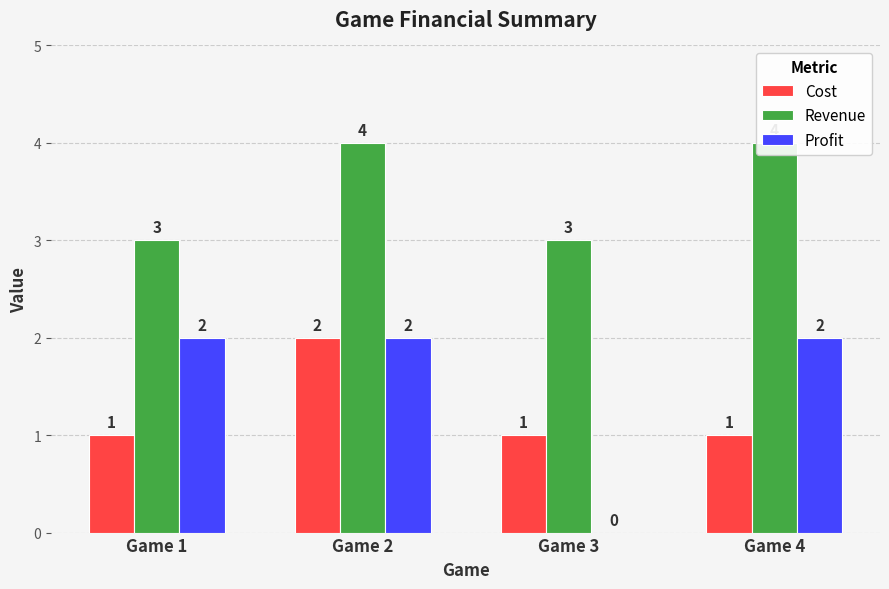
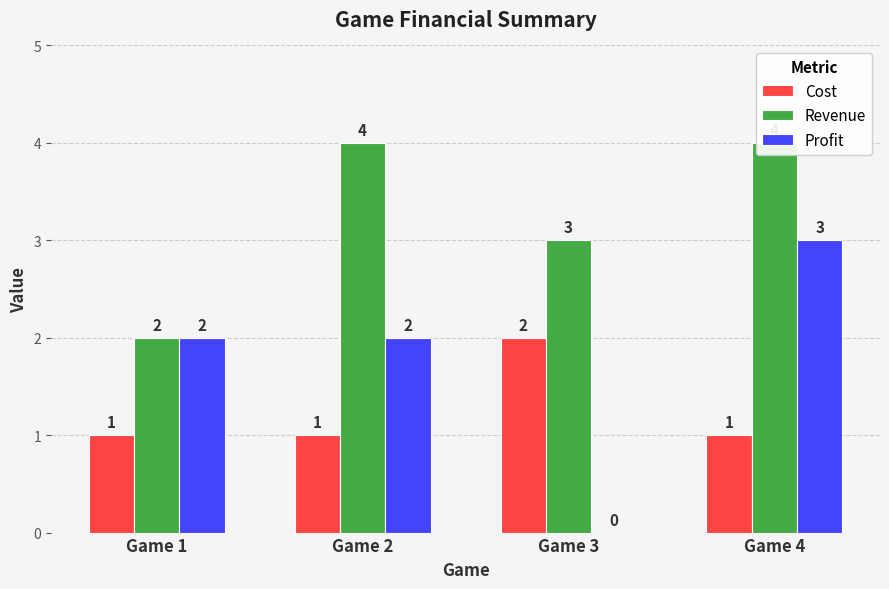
Revenue, Game 1: 3 -> 2
Cost, Game 2: 2 -> 1
Cost, Game 3: 1 -> 2
Profit, Game 4: 2 -> 3
